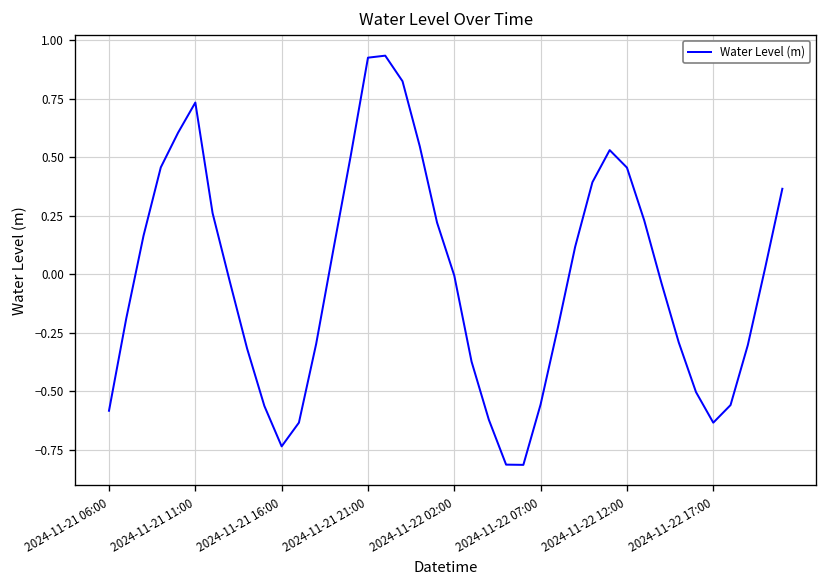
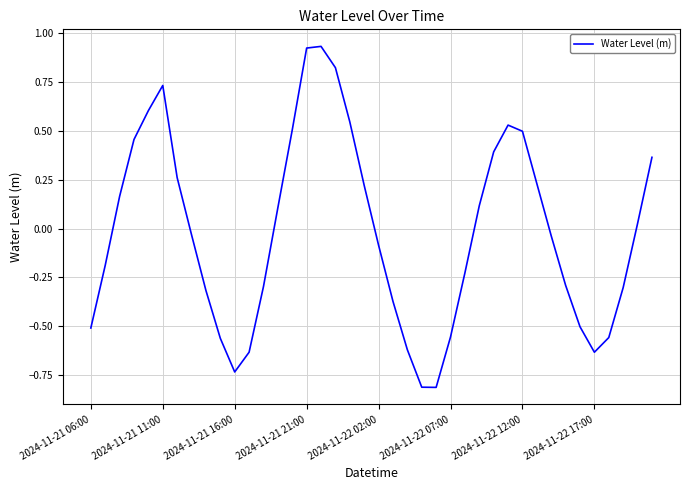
2024-11-21 06:00: -0.58 -> -0.51
2024-11-22 02:00: -0.01 -> -0.09
2024-11-22 12:00: 0.46 -> 0.50
